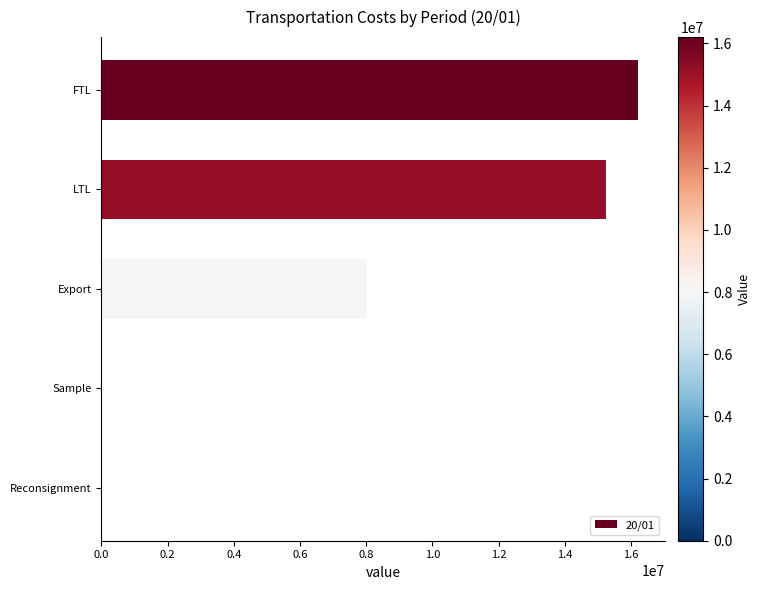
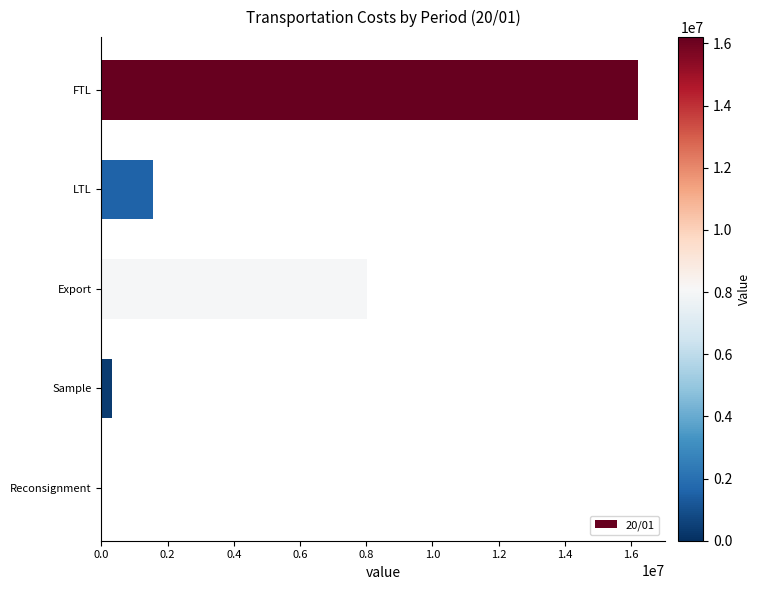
LTL: 15200000 -> 1600000
Sample: 0 -> 300000
